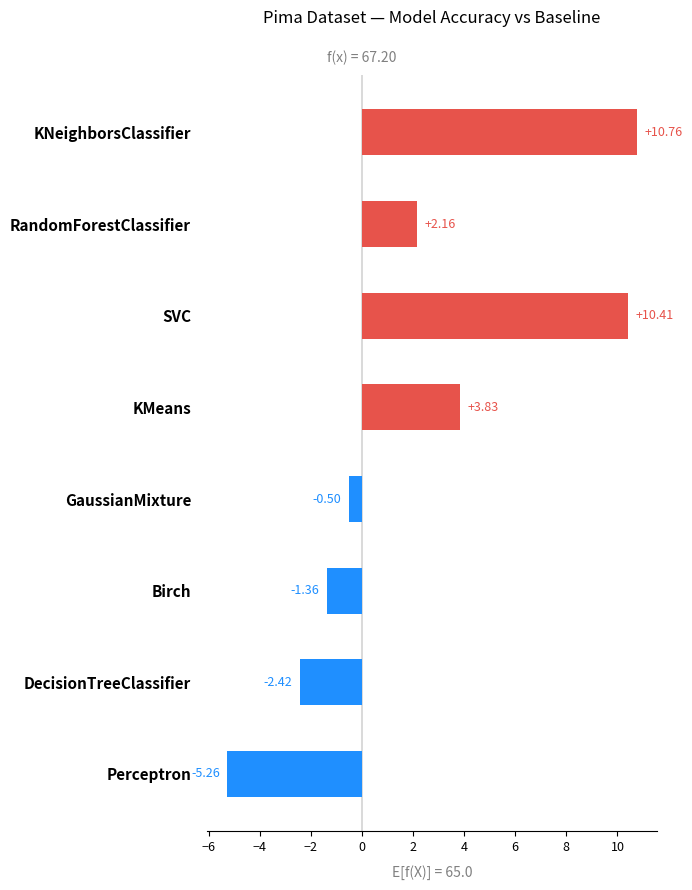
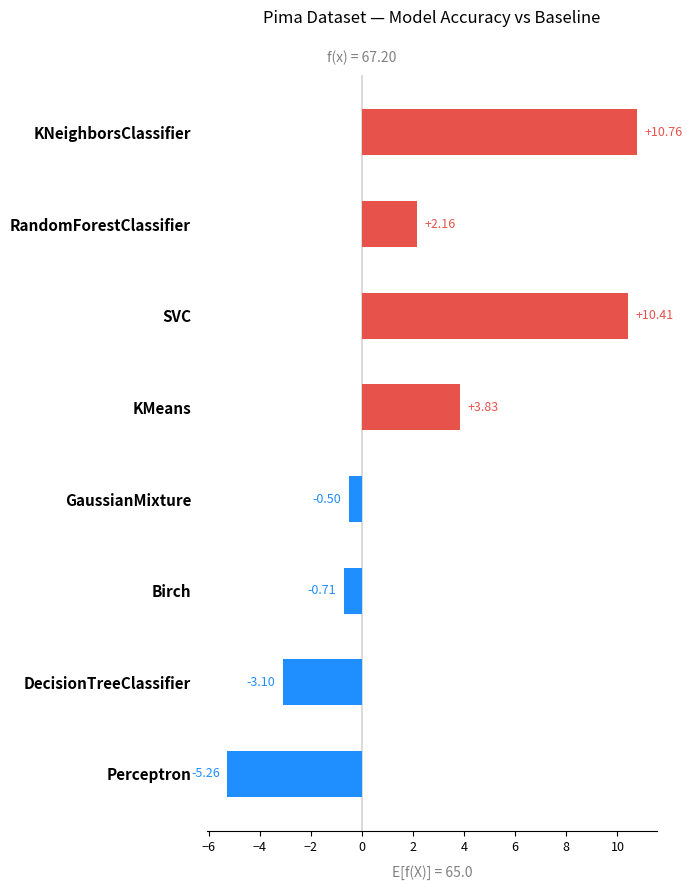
Birch: -1.36 -> -0.71
DecisionTreeClassifier: -2.42 -> -3.10
